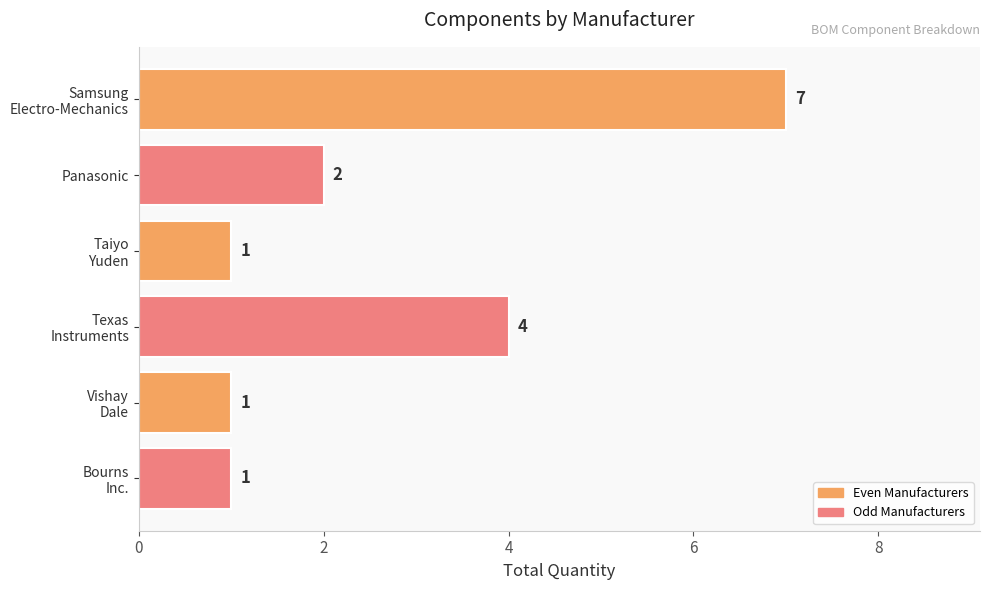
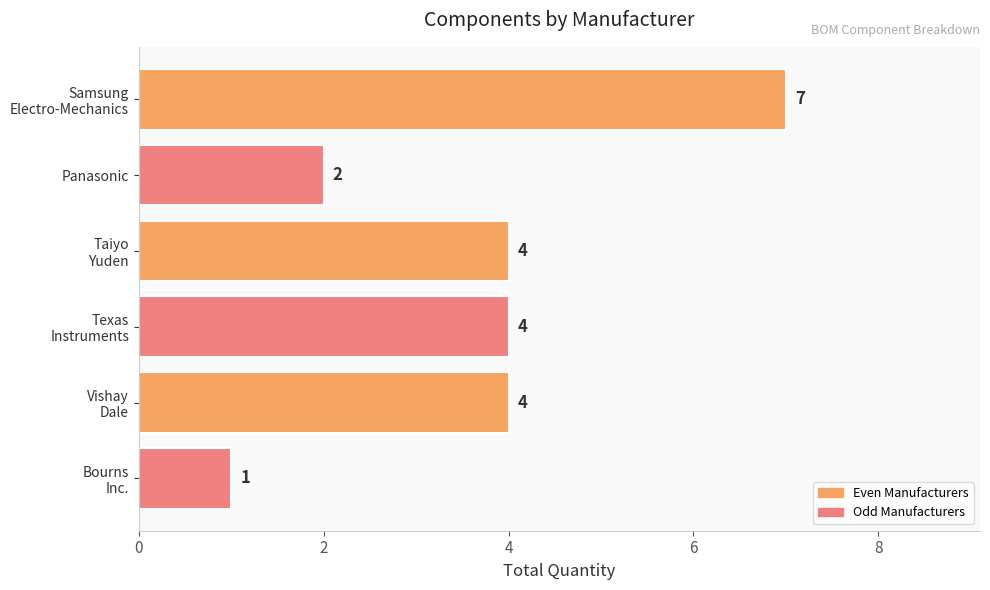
Taiyo Yuden: 1 -> 4
Vishay Dale: 1 -> 4
